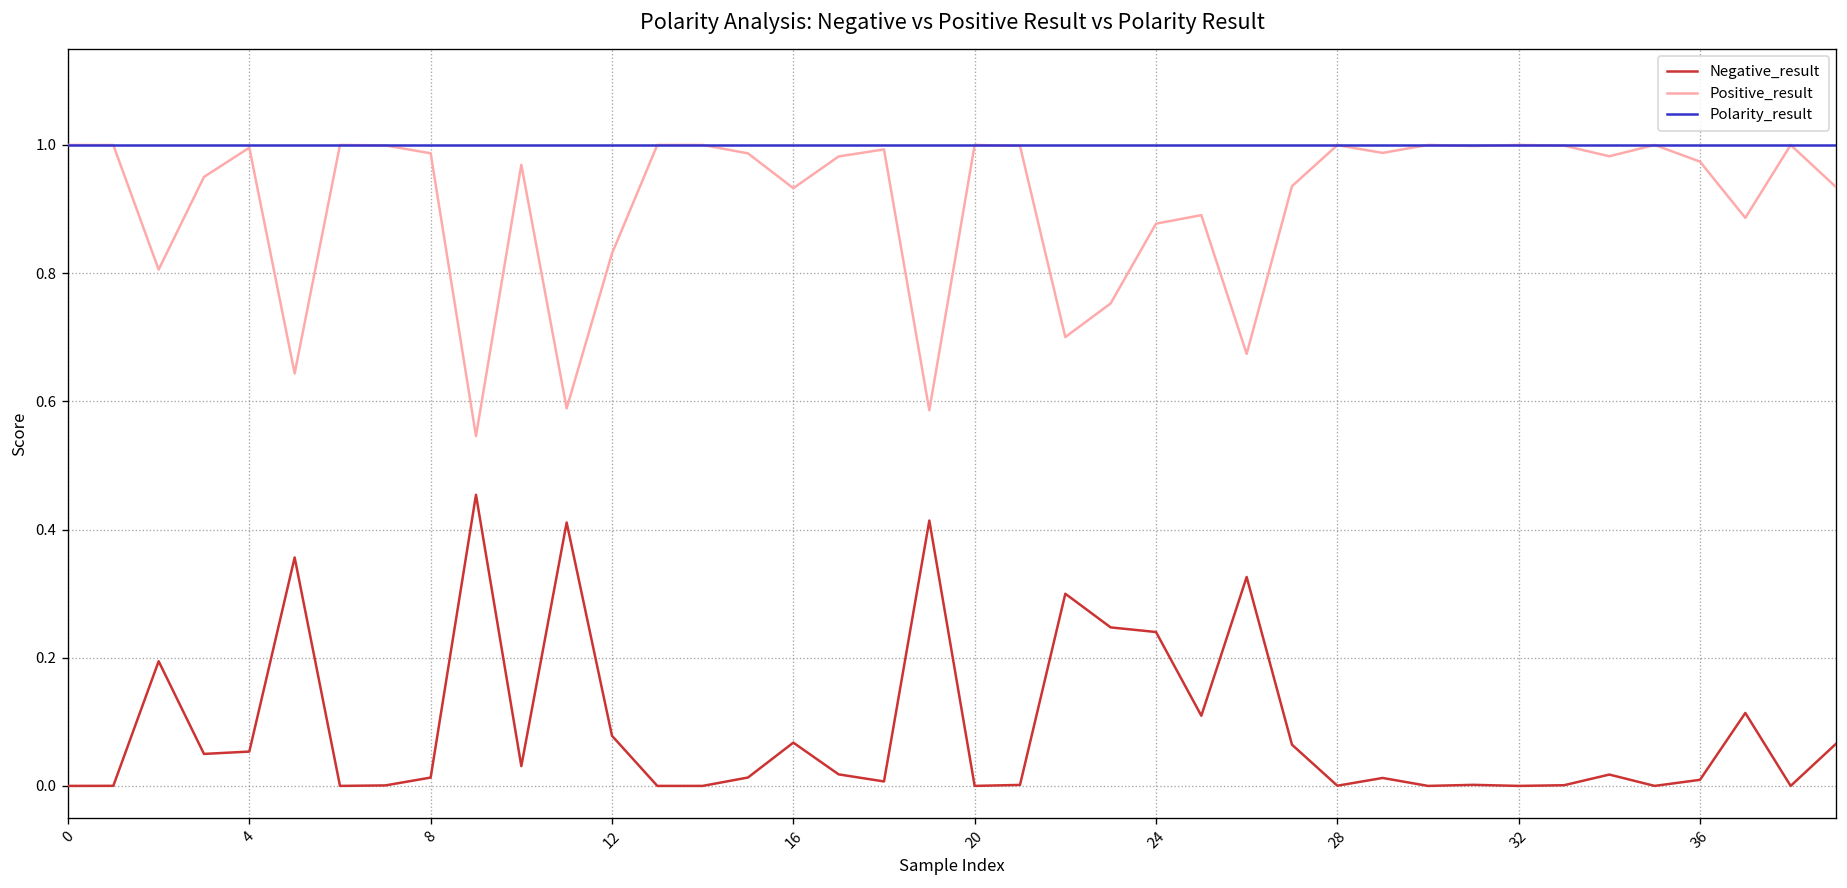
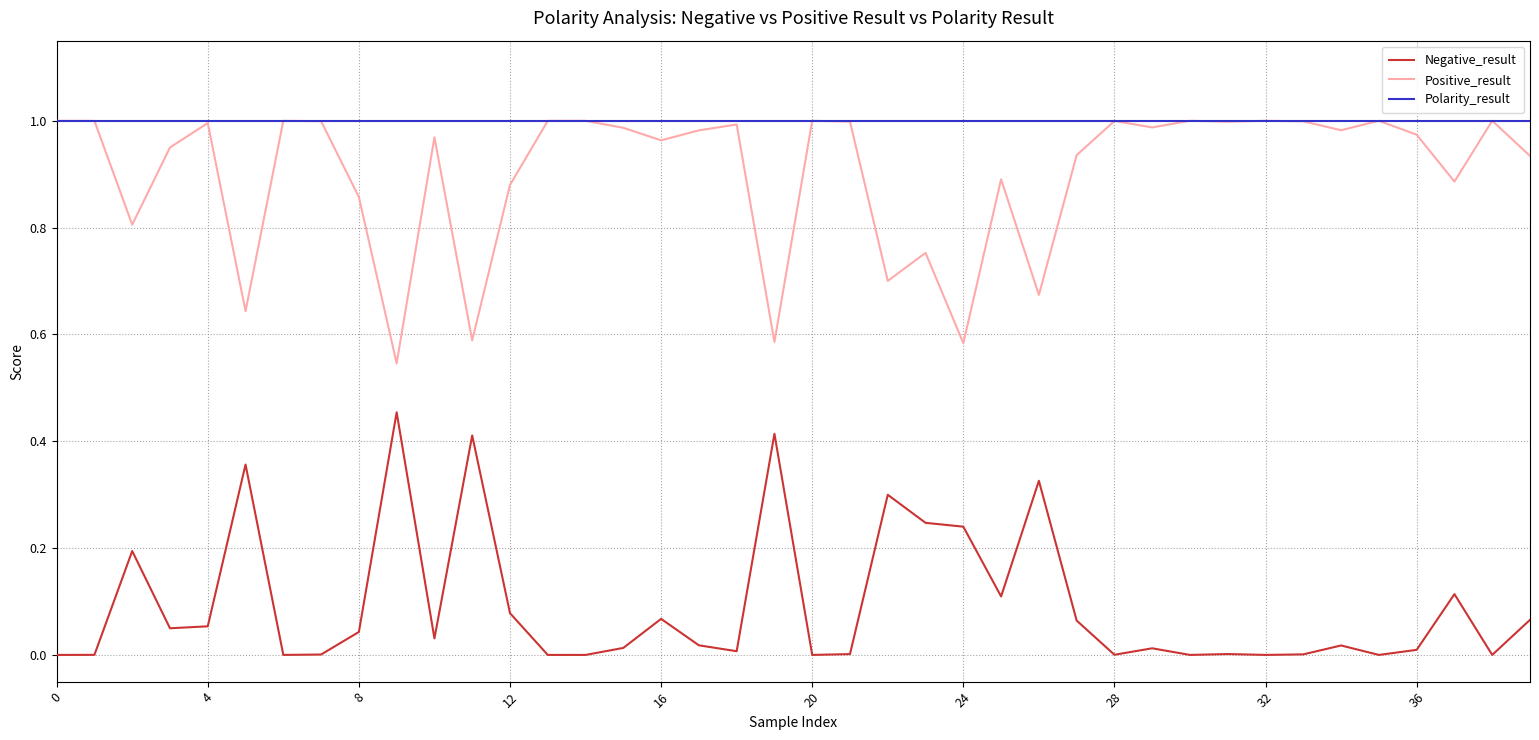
Negative_result, 8: 0.01 -> 0.04
Positive_result, 8: 0.99 -> 0.86
Positive_result, 12: 0.83 -> 0.88
Positive_result, 16: 0.93 -> 0.96
Positive_result, 24: 0.88 -> 0.58
